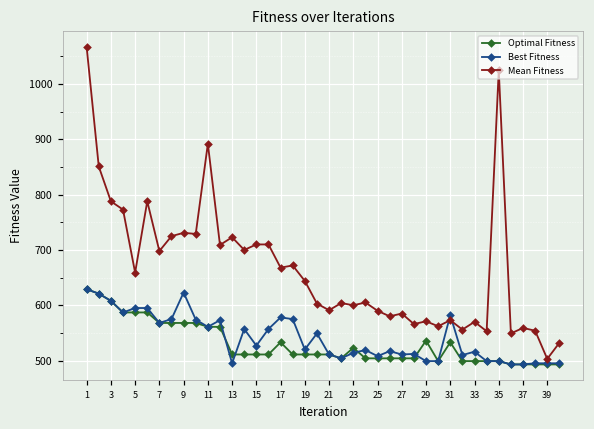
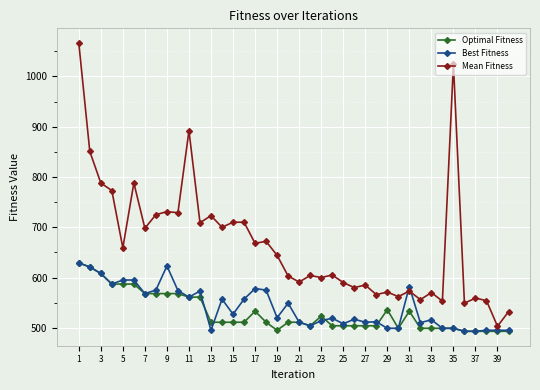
Optimal Fitness, 19: 510 -> 500
